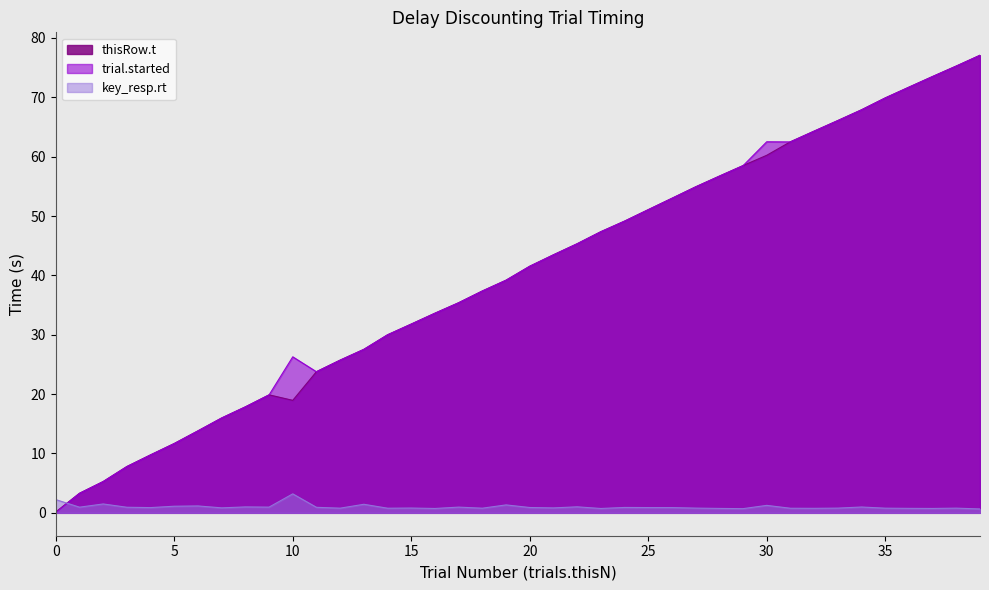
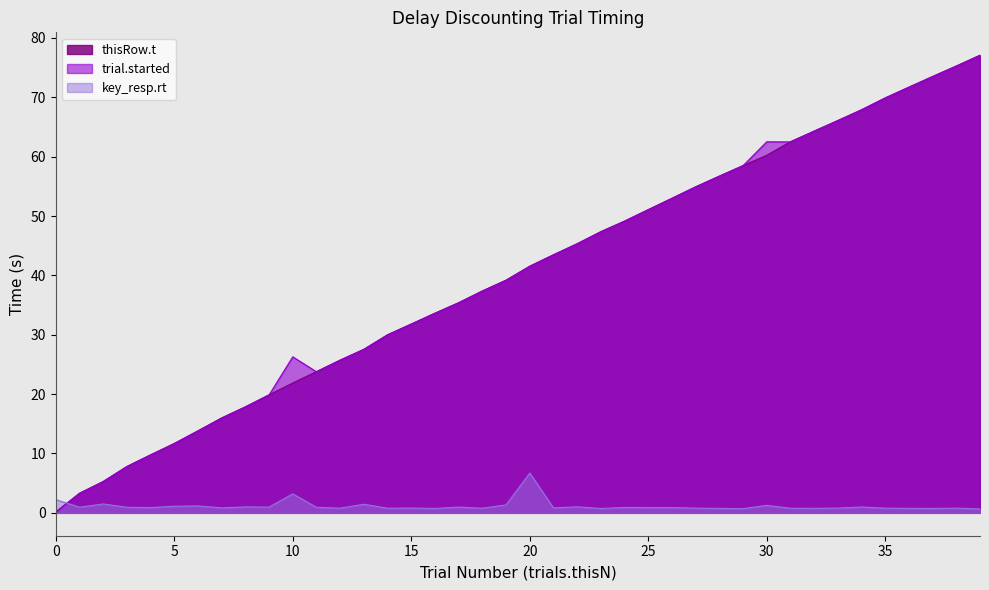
thisRow.t, 10: 19 -> 22
key_resp.rt, 20: 1 -> 7
